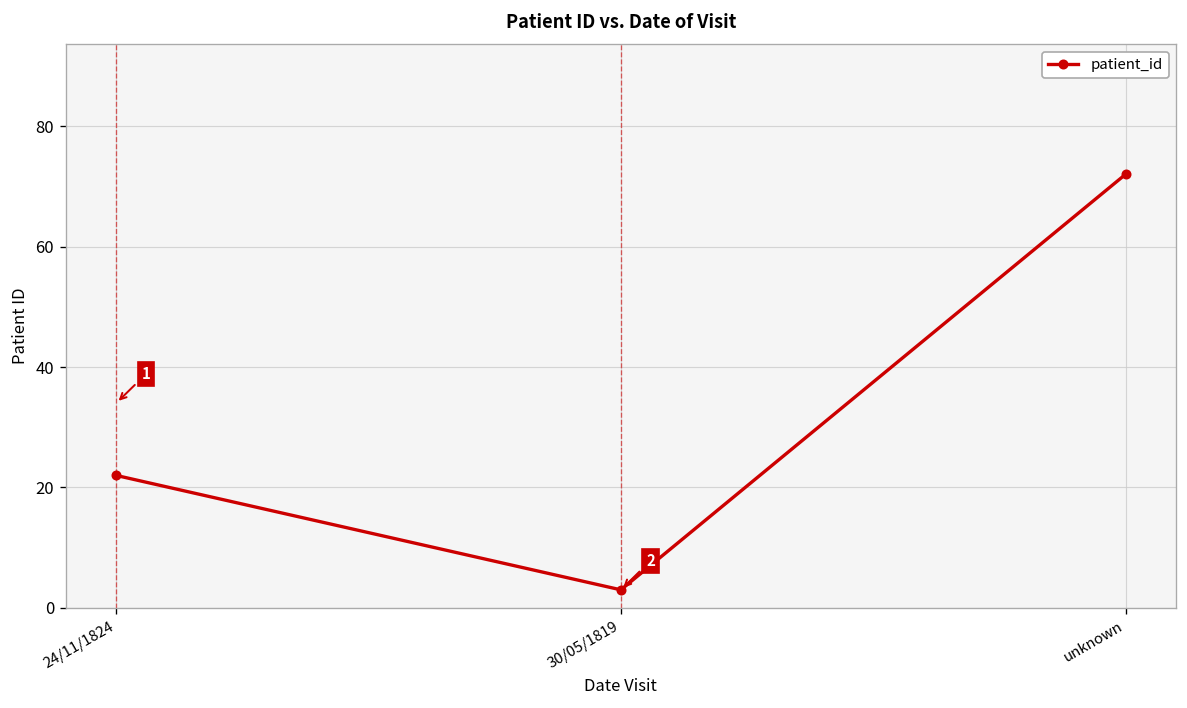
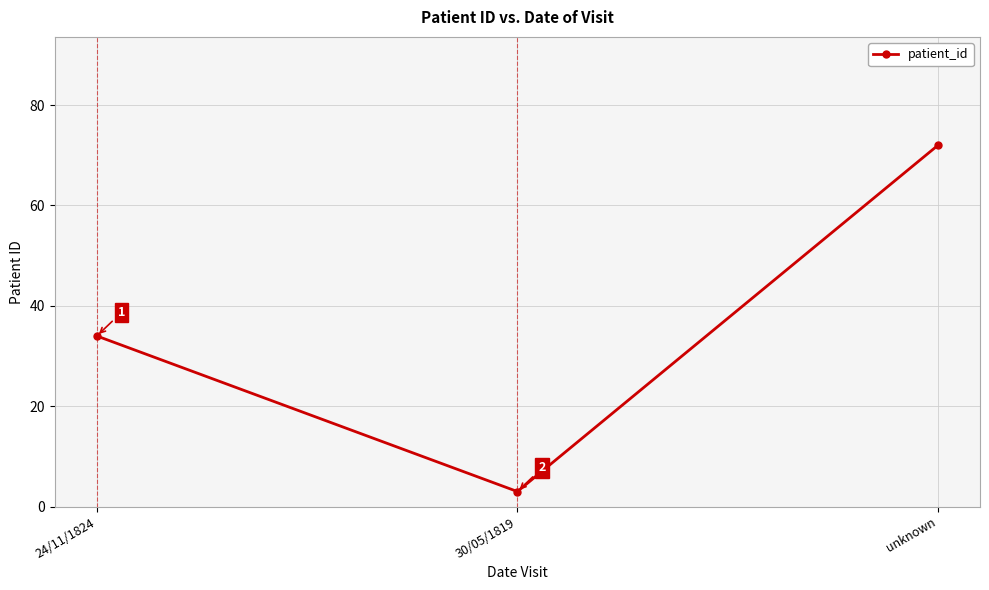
24/11/1824: 22 -> 34
